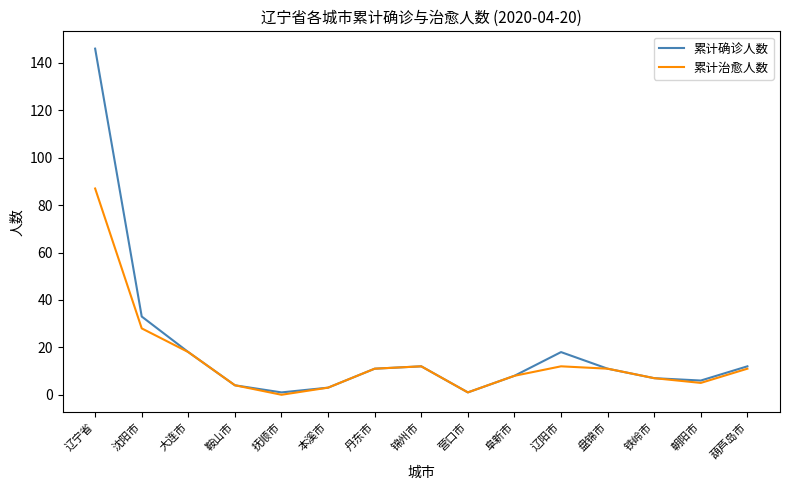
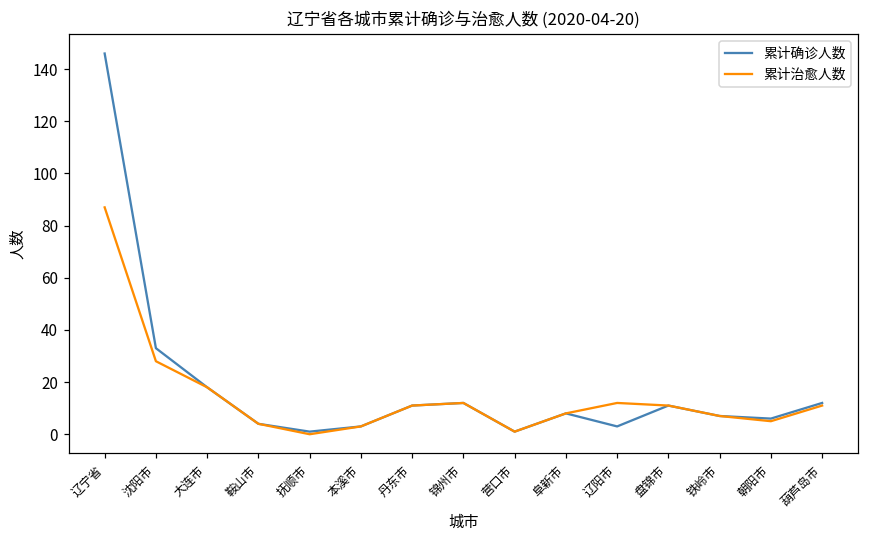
累计确诊人数, 辽阳市: 18 -> 3
